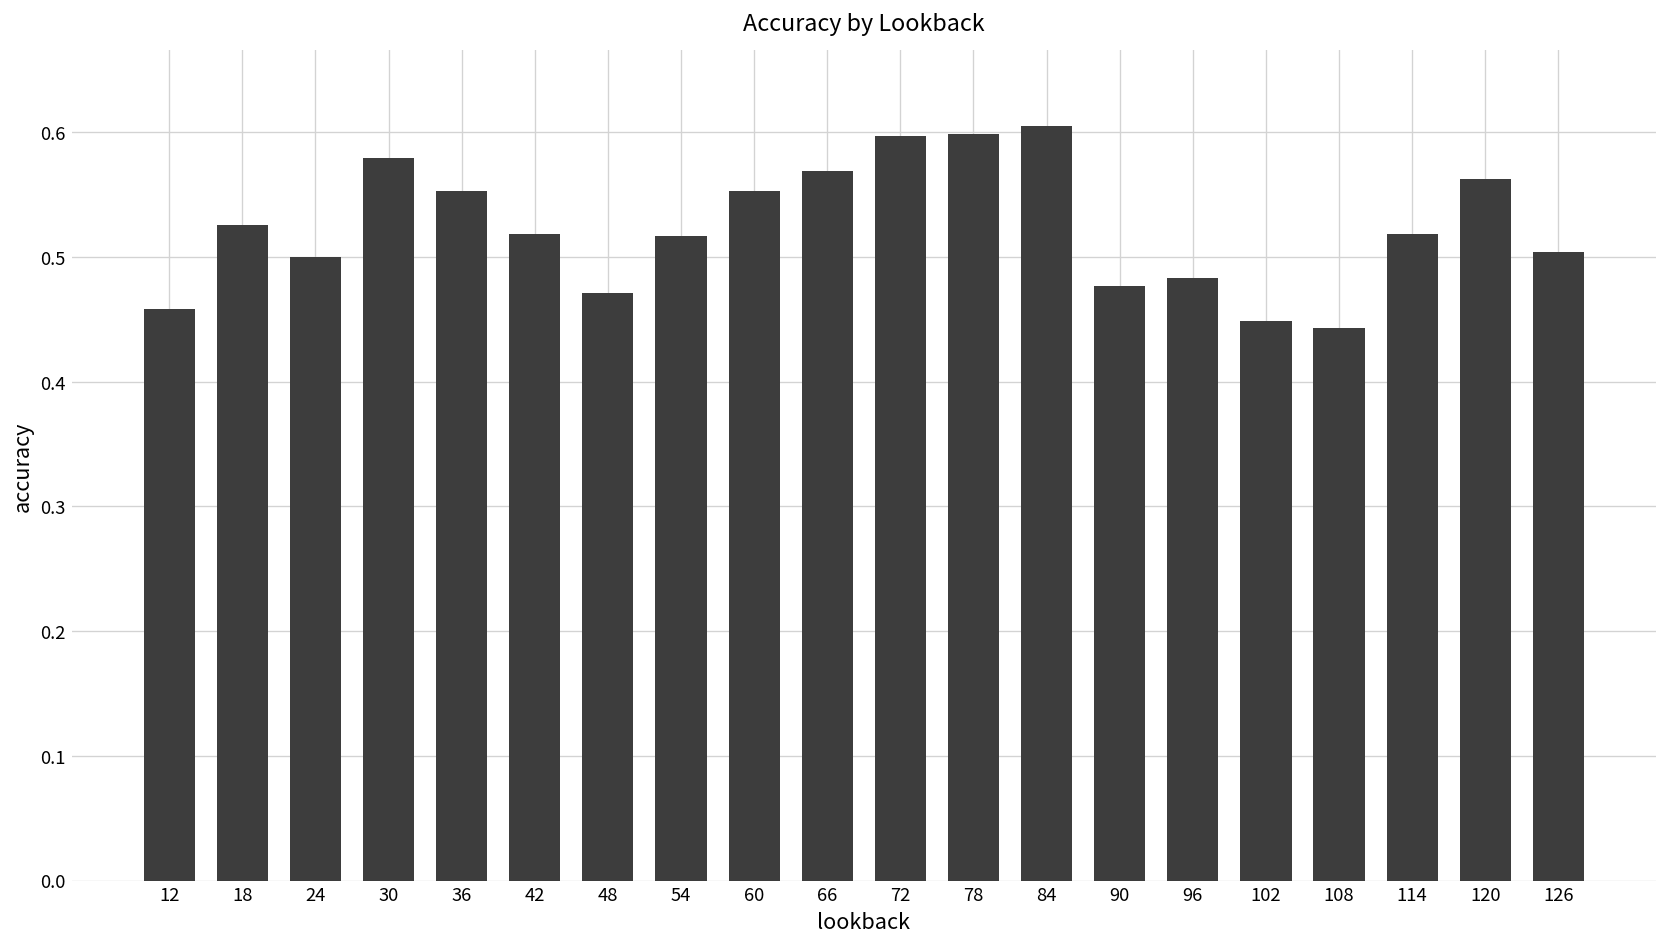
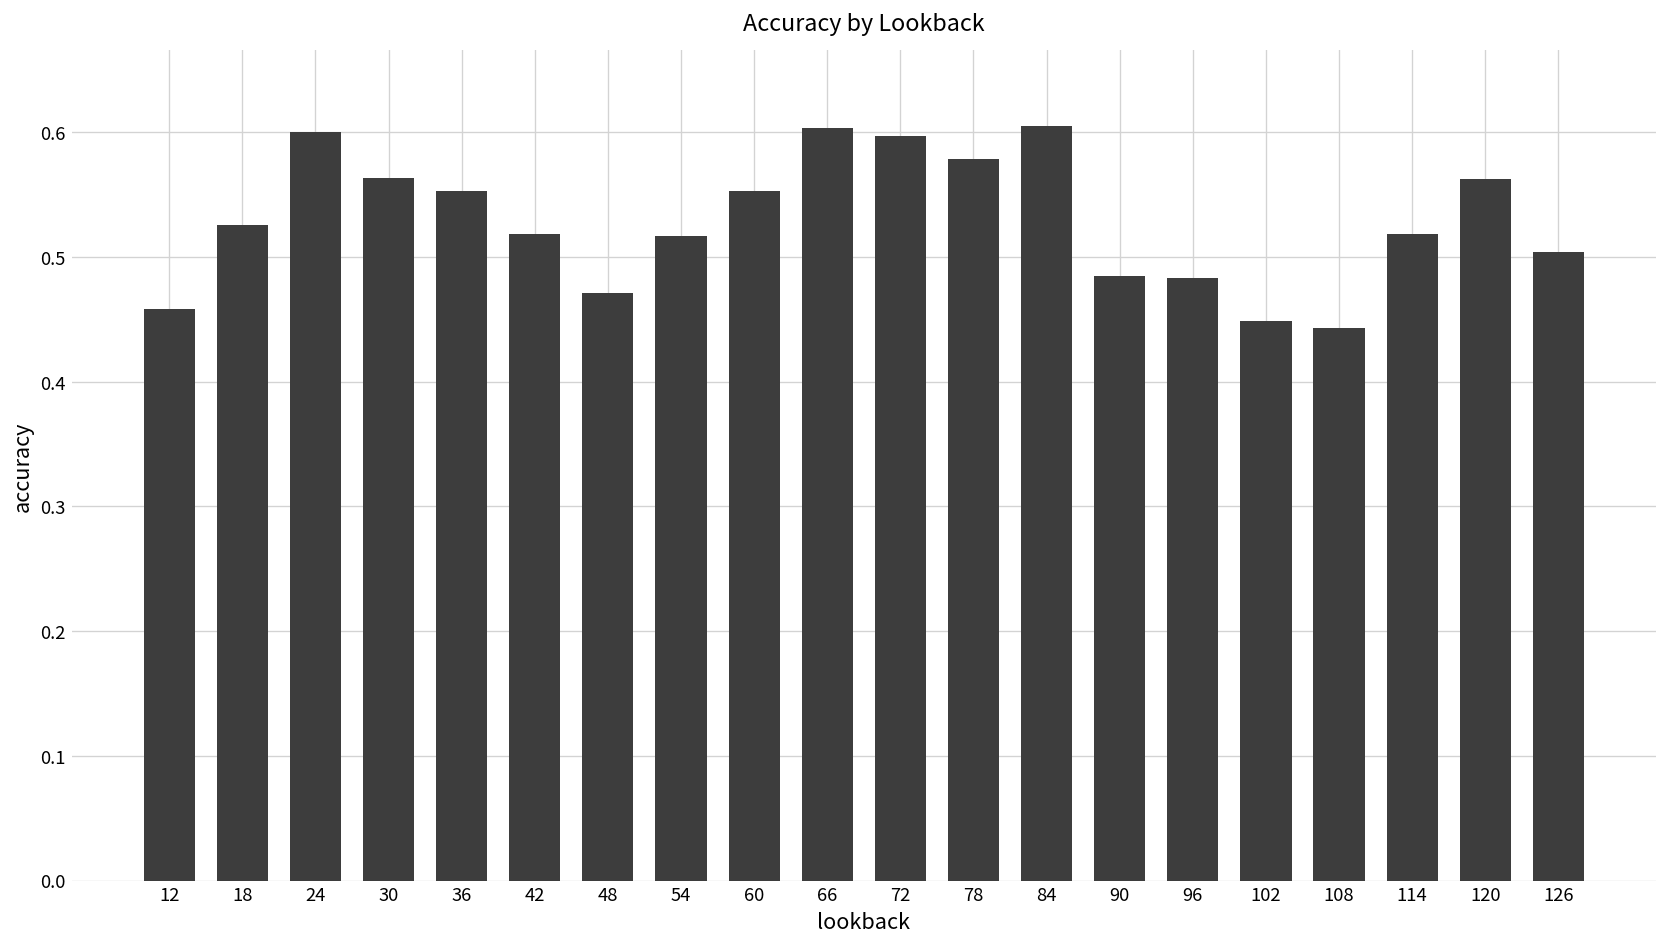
24: 0.5 -> 0.6
30: 0.580 -> 0.564
66: 0.569 -> 0.603
78: 0.599 -> 0.579
90: 0.477 -> 0.485
